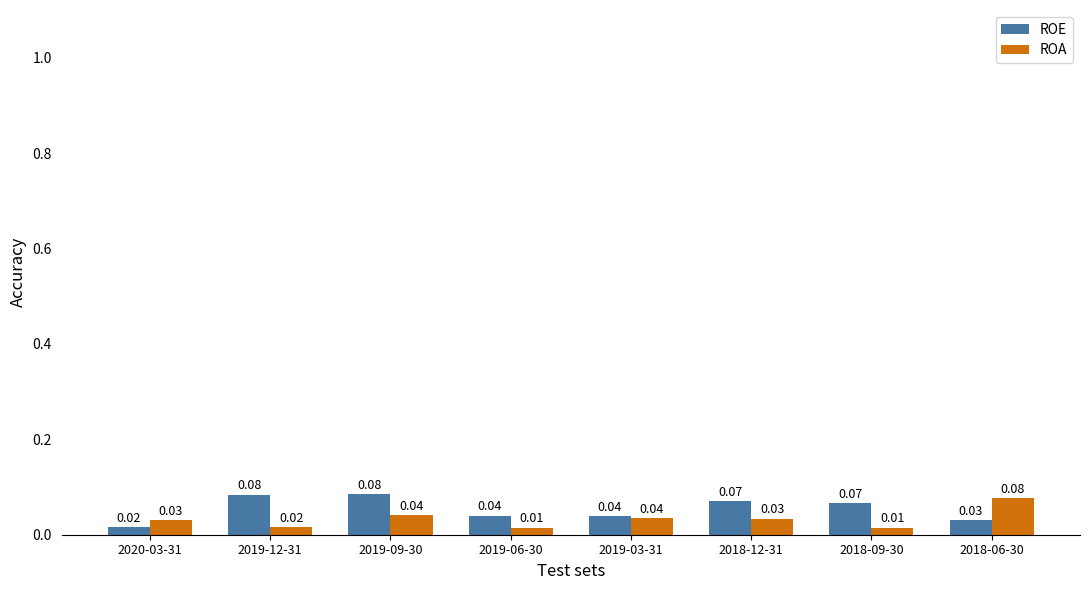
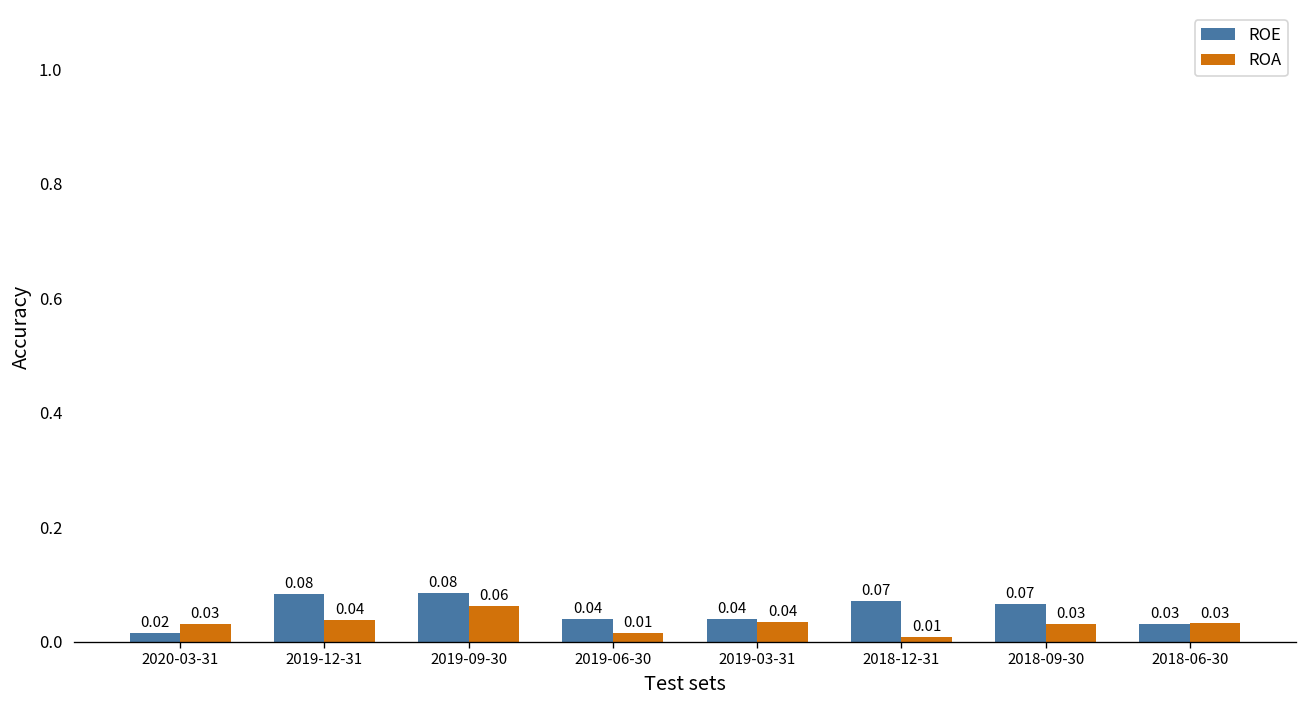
ROA, 2019-12-31: 0.02 -> 0.04
ROA, 2019-09-30: 0.04 -> 0.06
ROA, 2018-12-31: 0.03 -> 0.01
ROA, 2018-09-30: 0.01 -> 0.03
ROA, 2018-06-30: 0.08 -> 0.03
